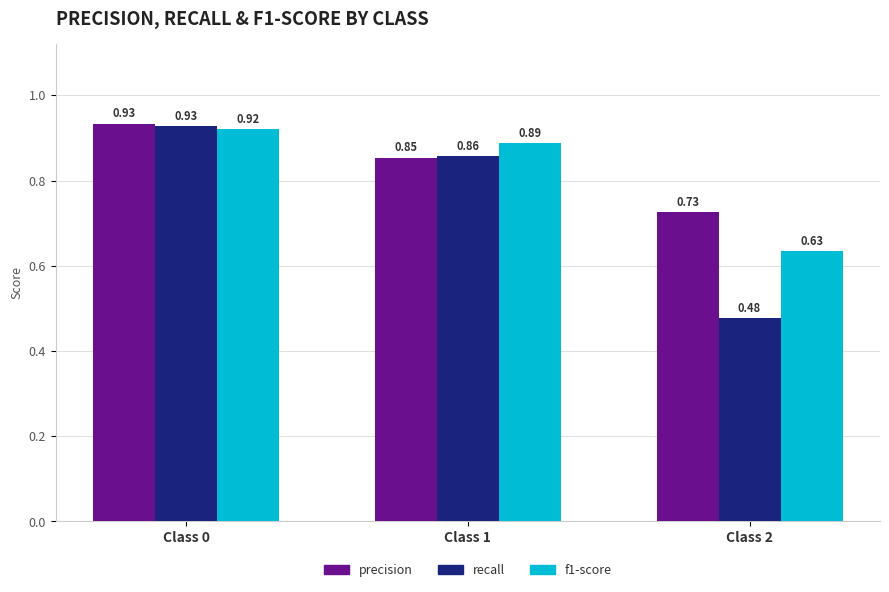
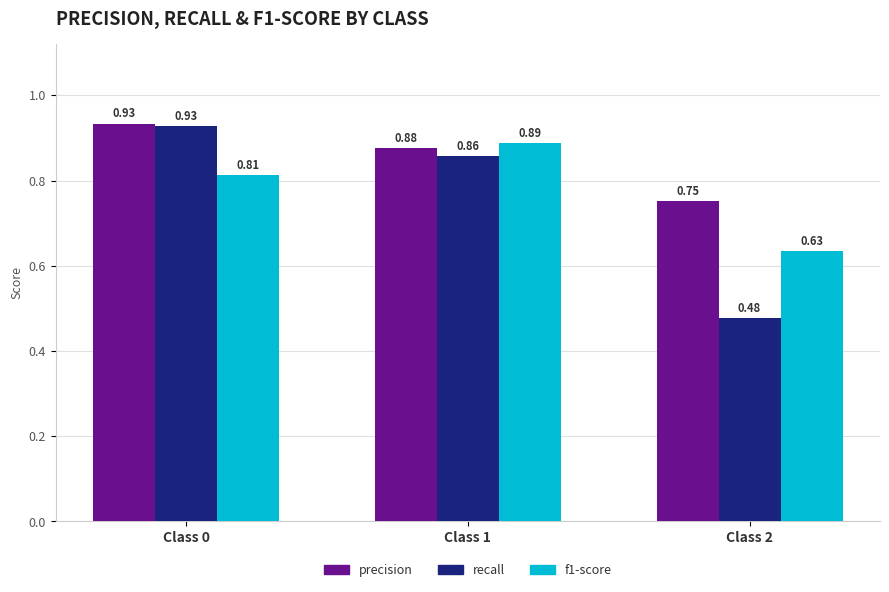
f1-score, Class 0: 0.92 -> 0.81
precision, Class 1: 0.85 -> 0.88
precision, Class 2: 0.73 -> 0.75
